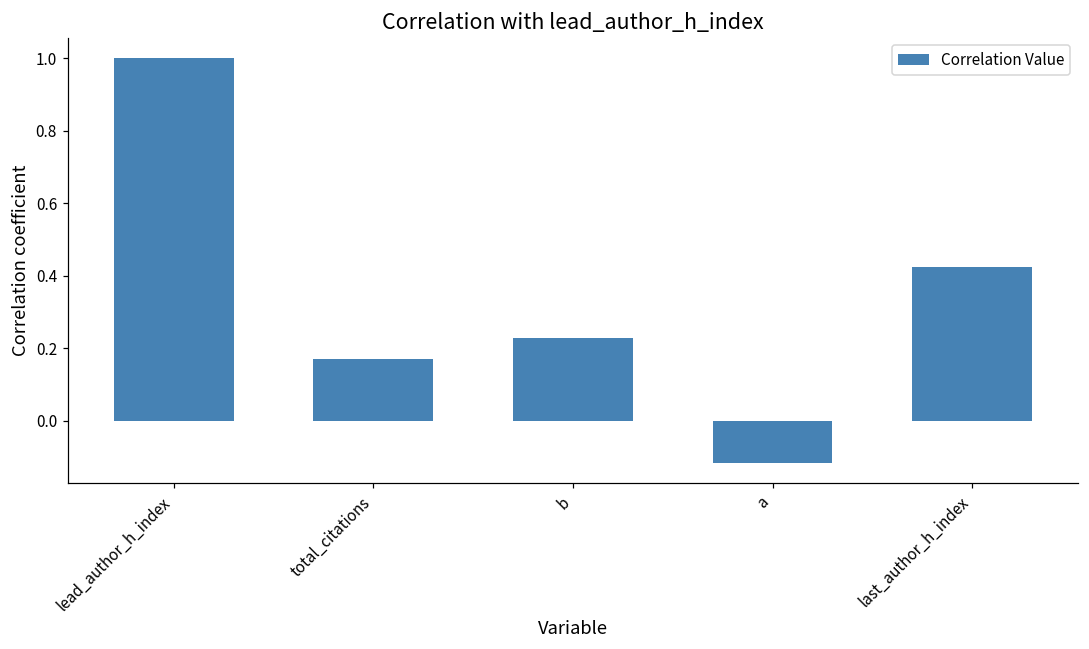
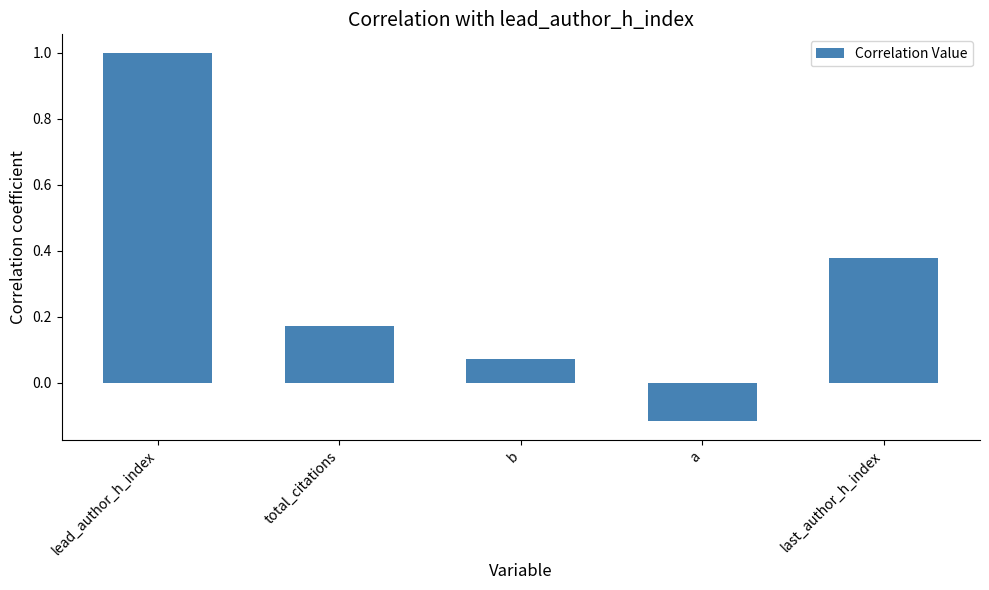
b: 0.23 -> 0.07
last_author_h_index: 0.42 -> 0.38
